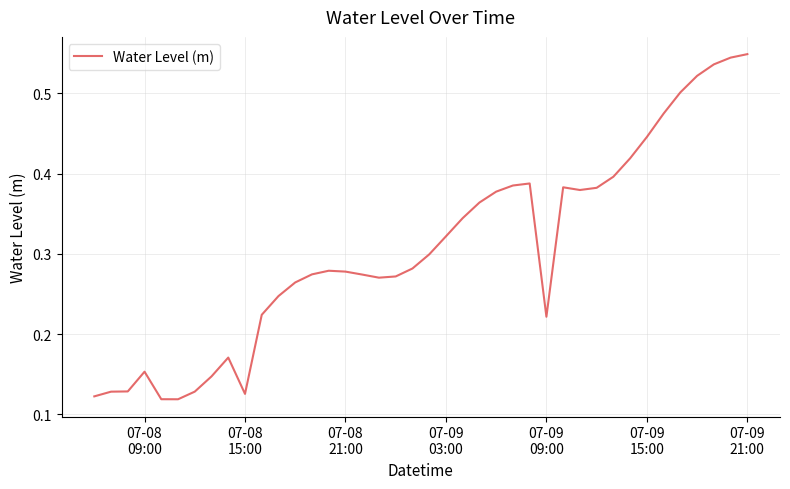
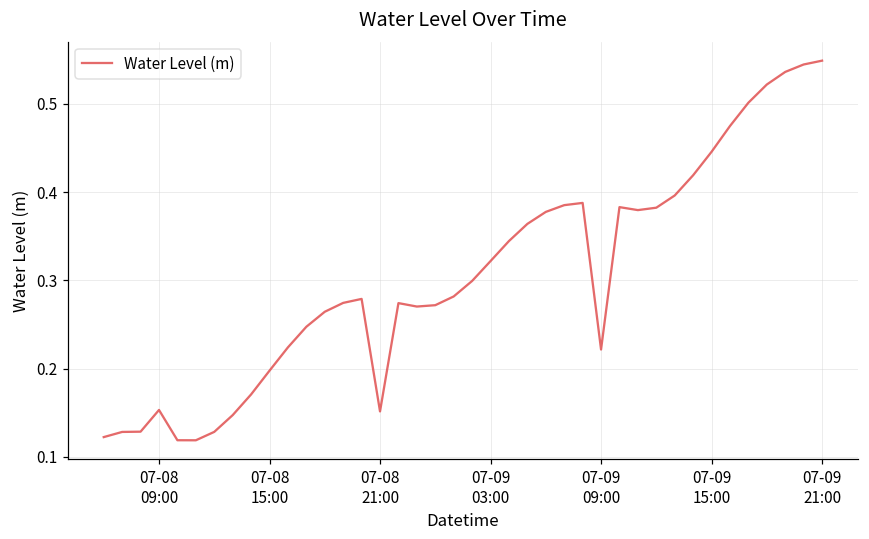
07-08 15:00: 0.13 -> 0.20
07-08 21:00: 0.28 -> 0.15
